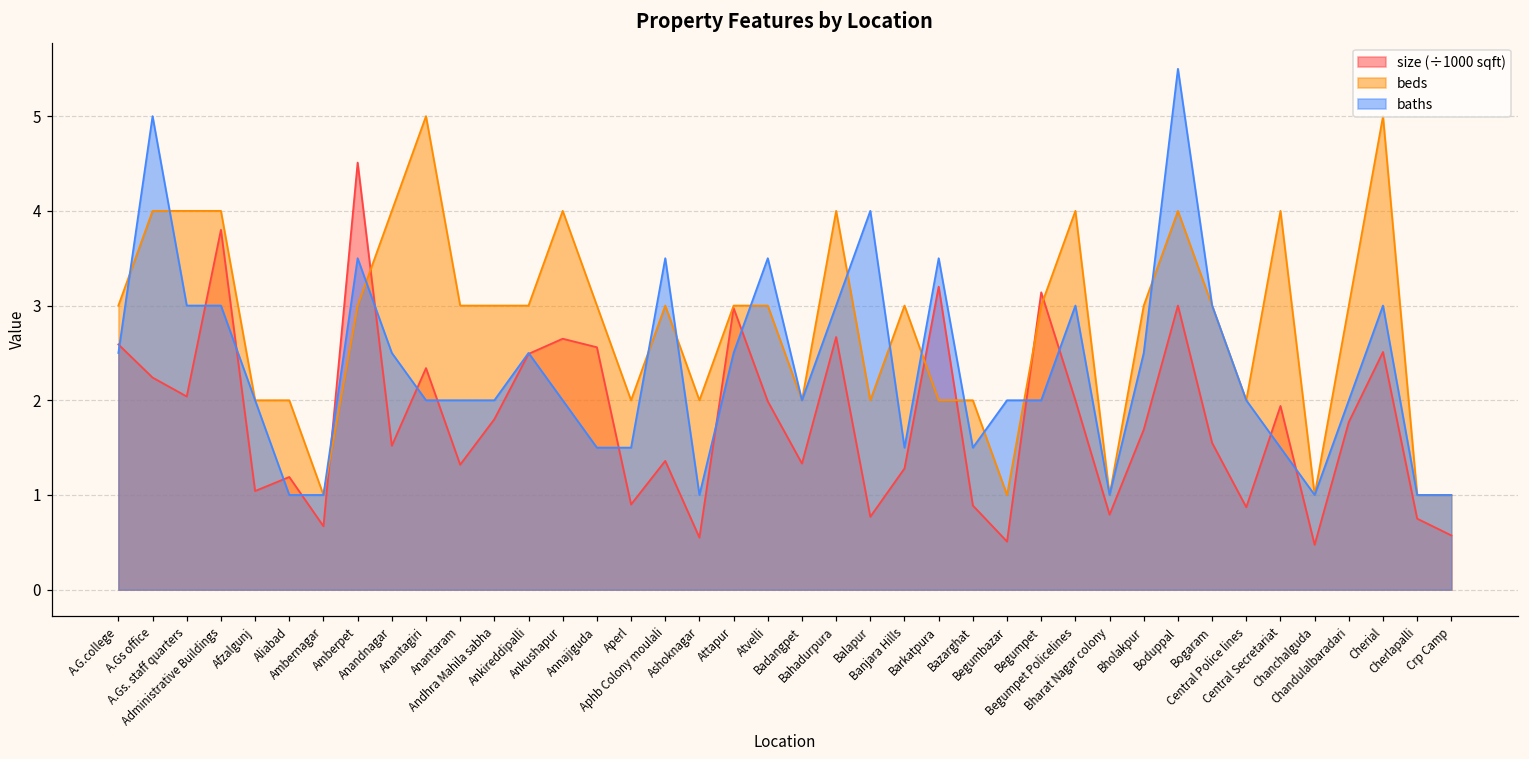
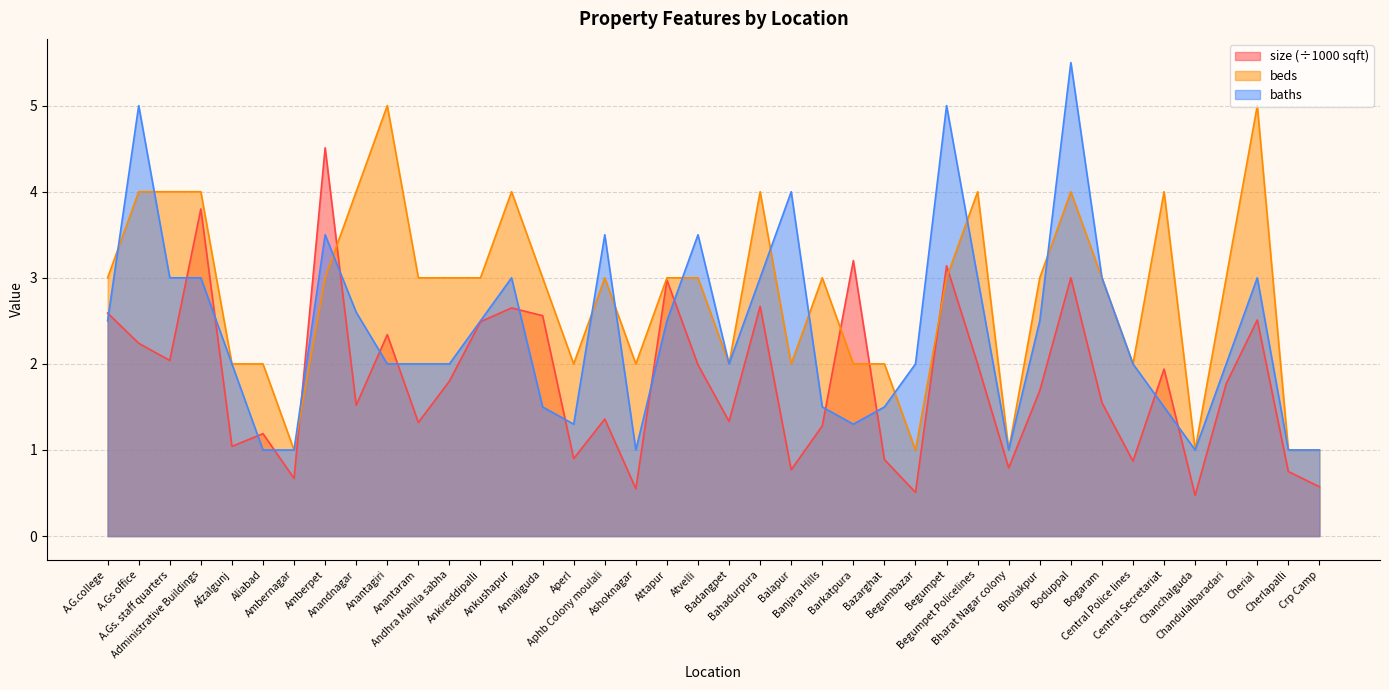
baths, Anandnagar: 2.5 -> 2.6
baths, Ankushapur: 2 -> 3
baths, Aperl: 1.5 -> 1.3
baths, Barkatpura: 3.5 -> 1.3
baths, Begumpet: 2 -> 5
